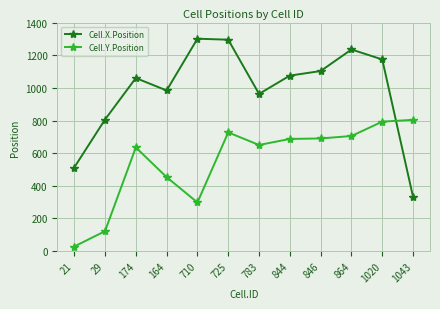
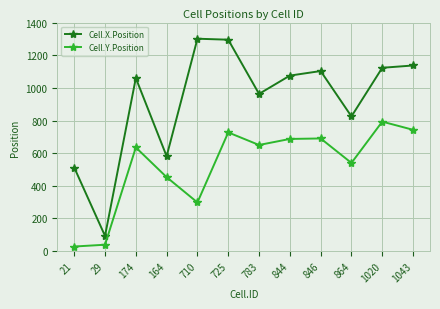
Cell.X.Position, 29: 810 -> 90
Cell.Y.Position, 29: 120 -> 40
Cell.X.Position, 164: 980 -> 580
Cell.X.Position, 864: 1240 -> 830
Cell.Y.Position, 864: 710 -> 540
Cell.X.Position, 1020: 1170 -> 1120
Cell.X.Position, 1043: 330 -> 1140
Cell.Y.Position, 1043: 800 -> 740
